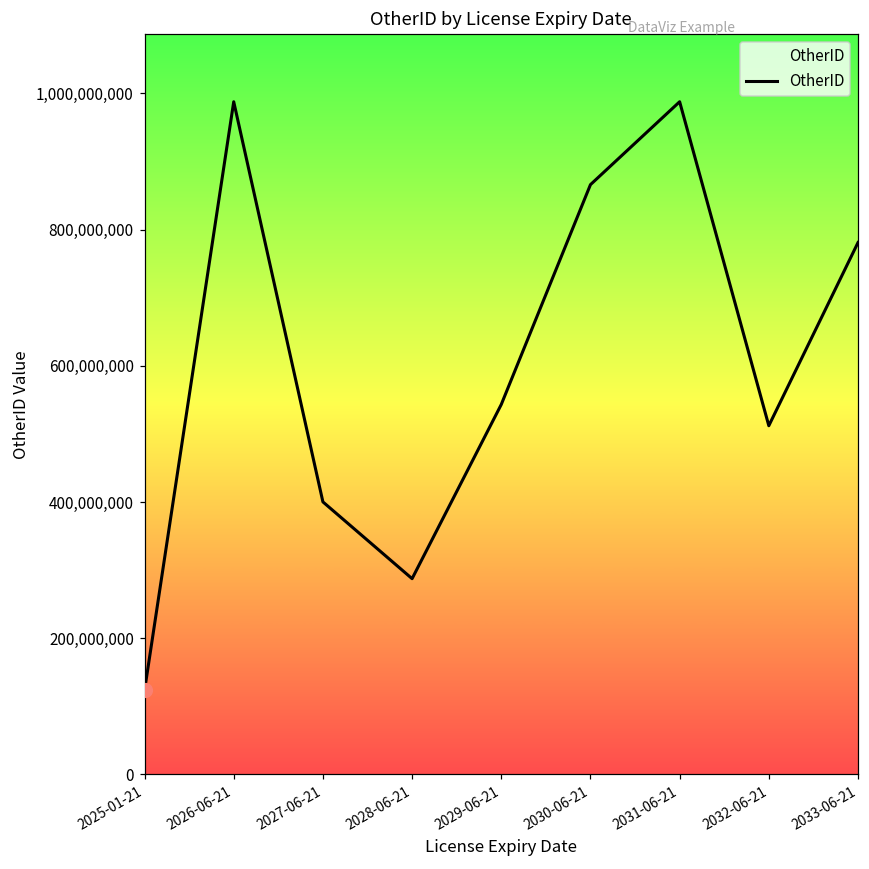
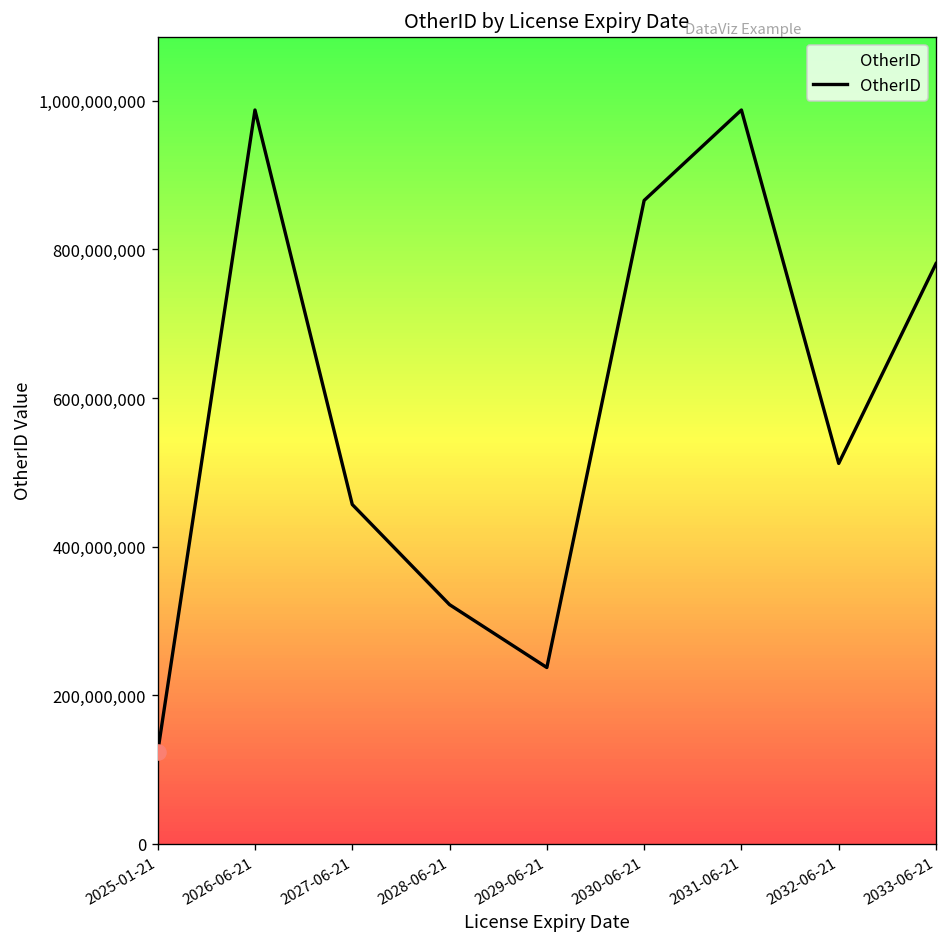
OtherID, 2027-06-21: 400,000,000 -> 460,000,000
OtherID, 2028-06-21: 290,000,000 -> 320,000,000
OtherID, 2029-06-21: 540,000,000 -> 240,000,000
